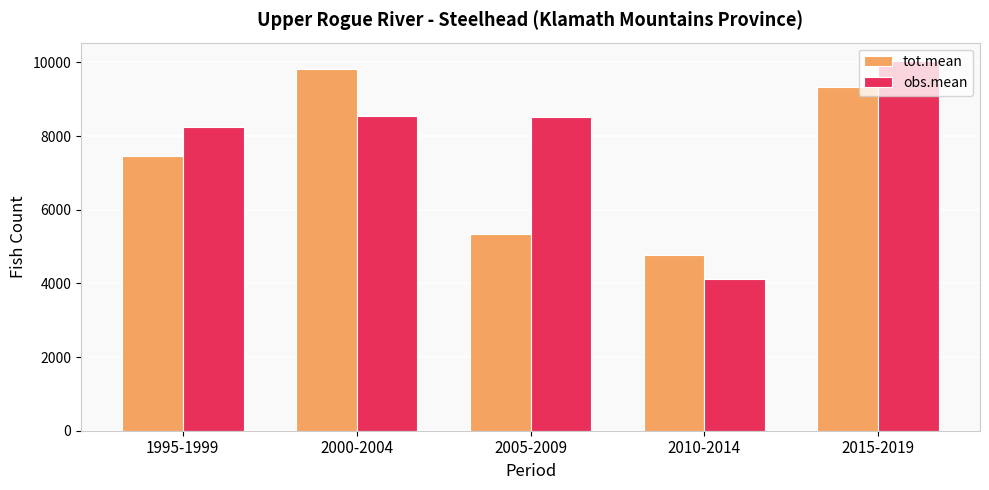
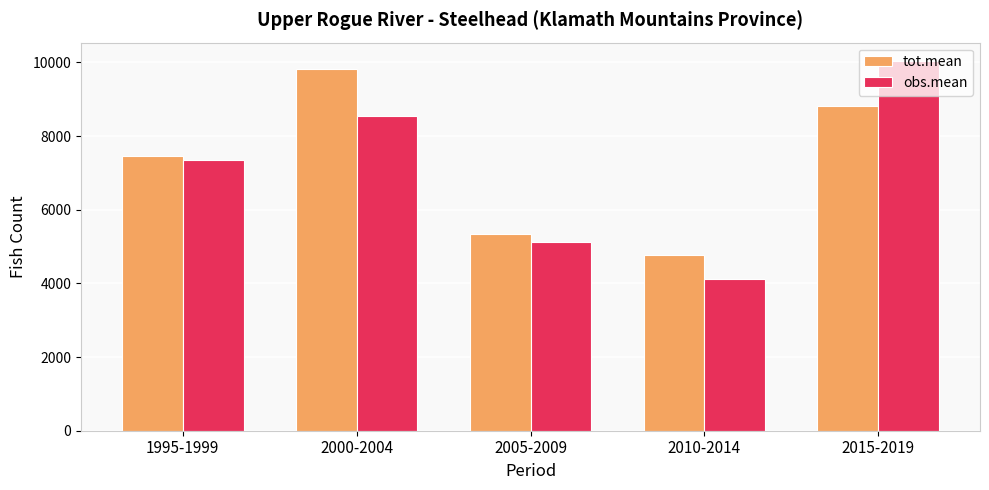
obs.mean, 1995-1999: 8200 -> 7300
obs.mean, 2005-2009: 8500 -> 5100
tot.mean, 2015-2019: 9300 -> 8800
